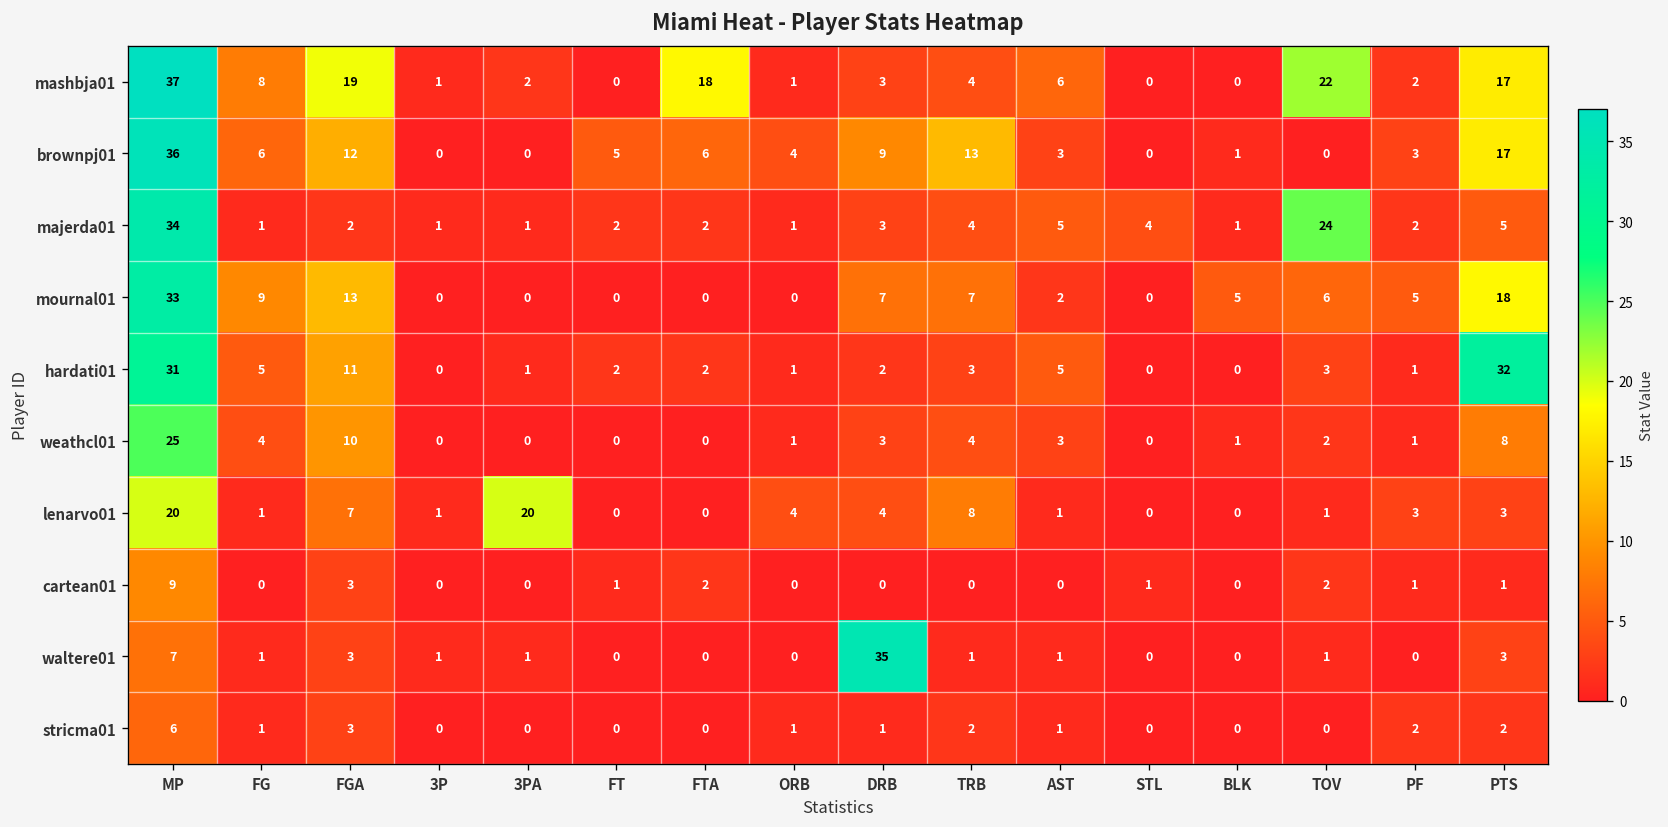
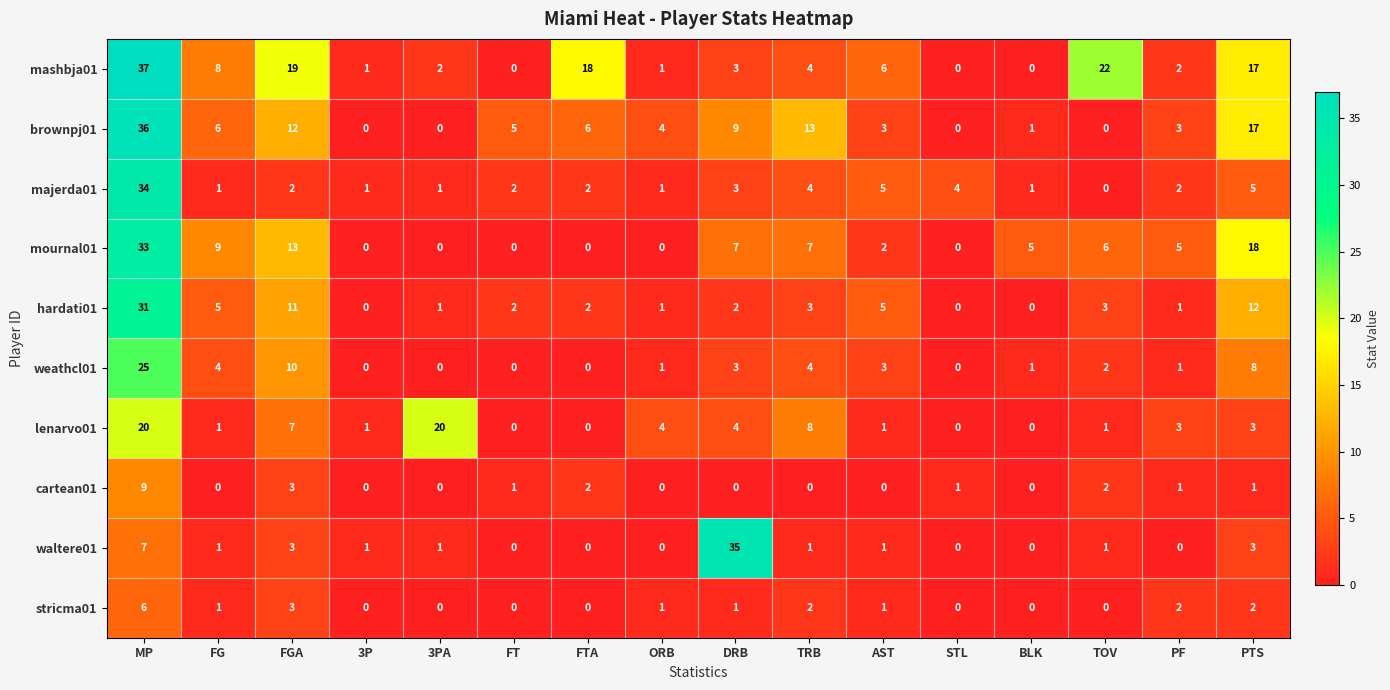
majerda01, TOV: 24 -> 0
hardati01, PTS: 32 -> 12
